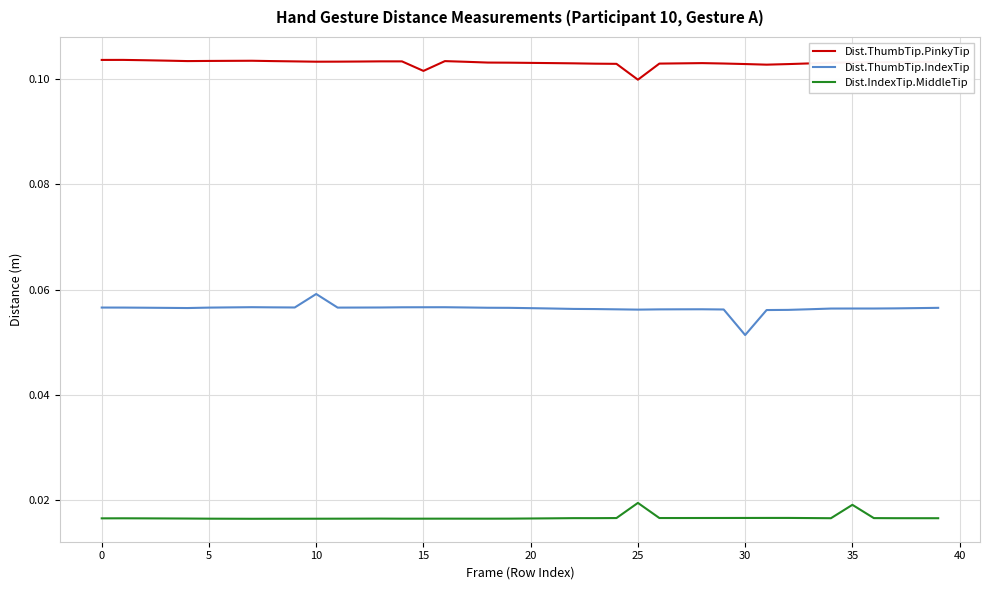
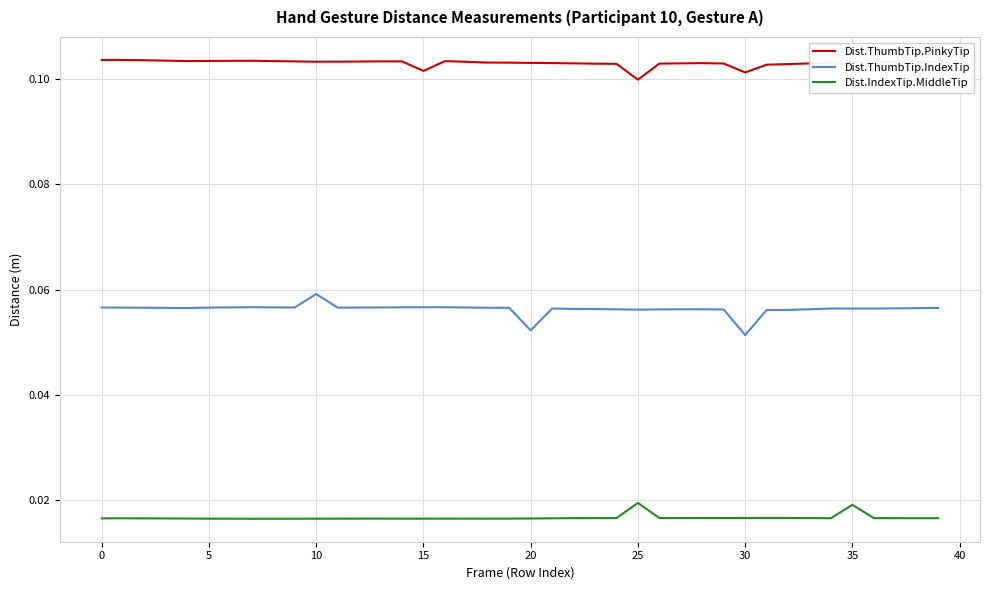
Dist.ThumbTip.IndexTip, 20: 0.057 -> 0.052
Dist.ThumbTip.PinkyTip, 30: 0.103 -> 0.101
